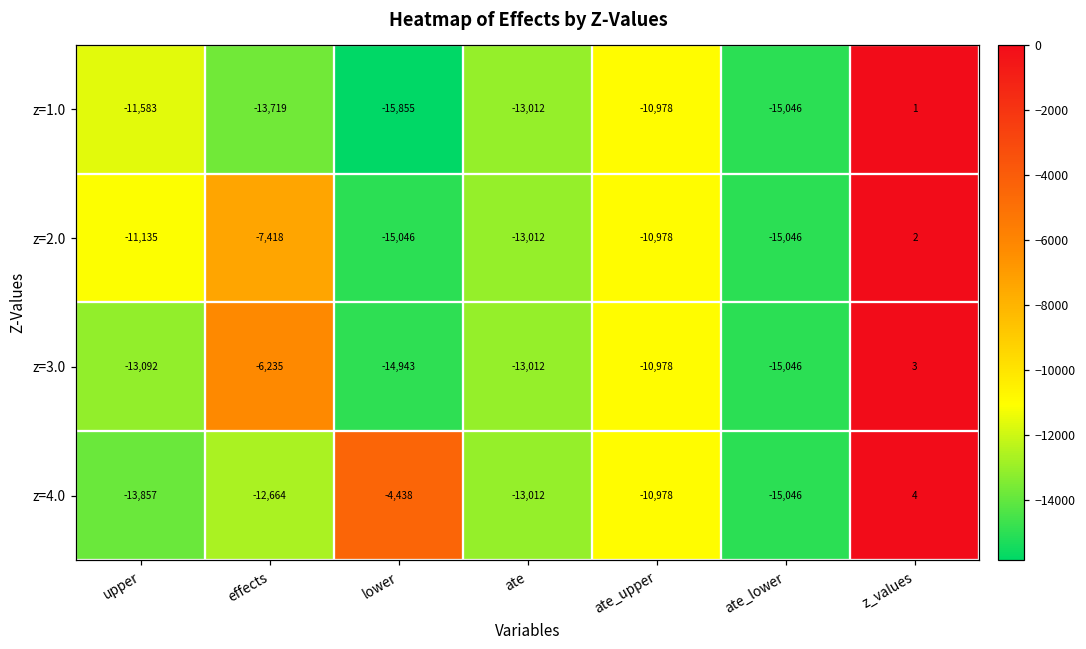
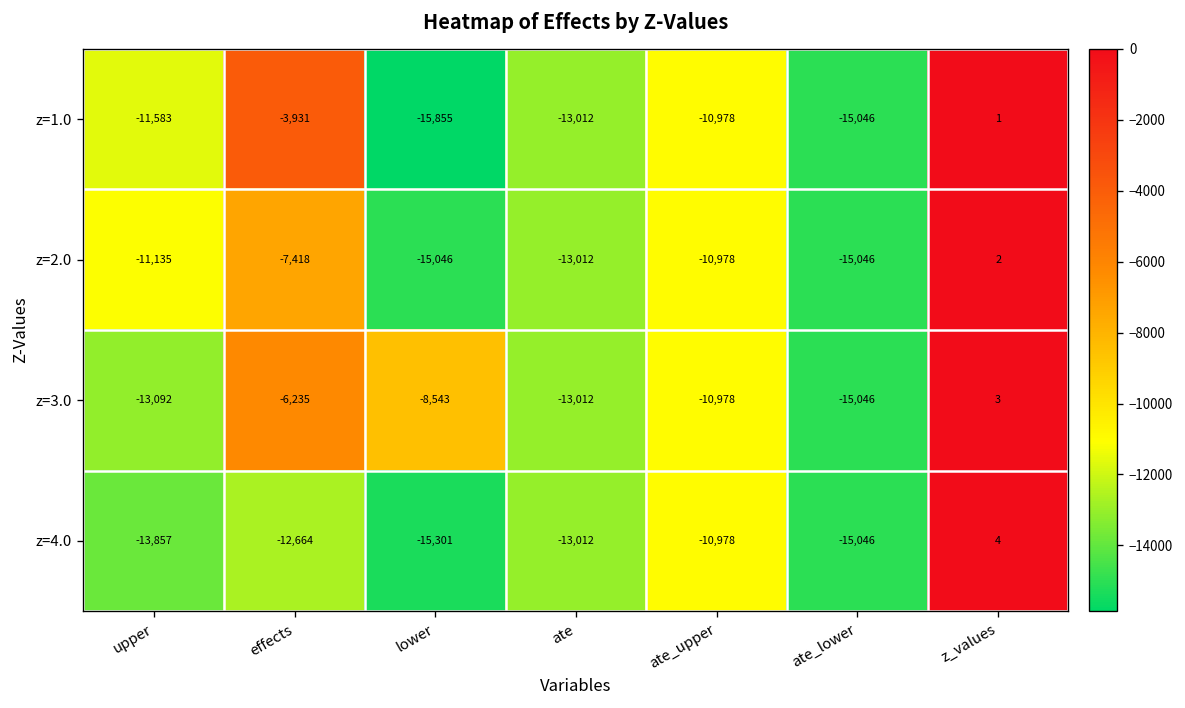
z=1.0, effects: -13,719 -> -3,931
z=3.0, lower: -14,943 -> -8,543
z=4.0, lower: -4,438 -> -15,301
